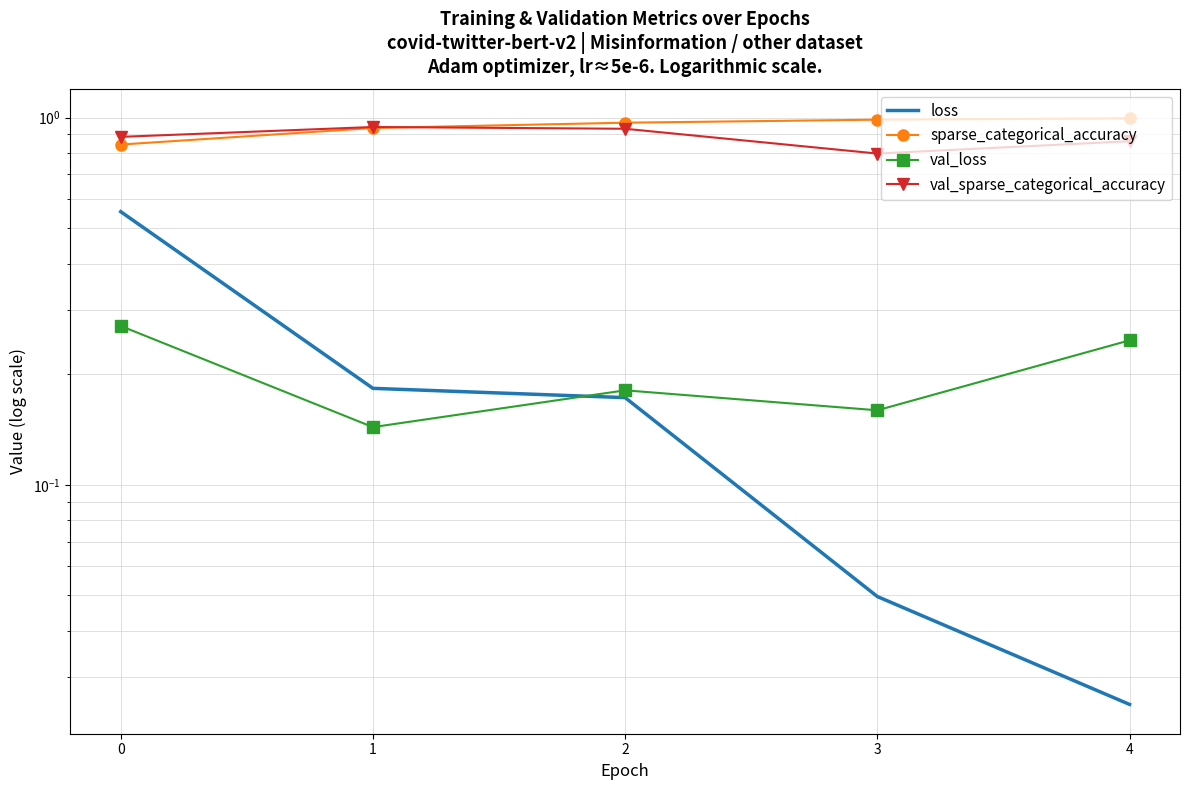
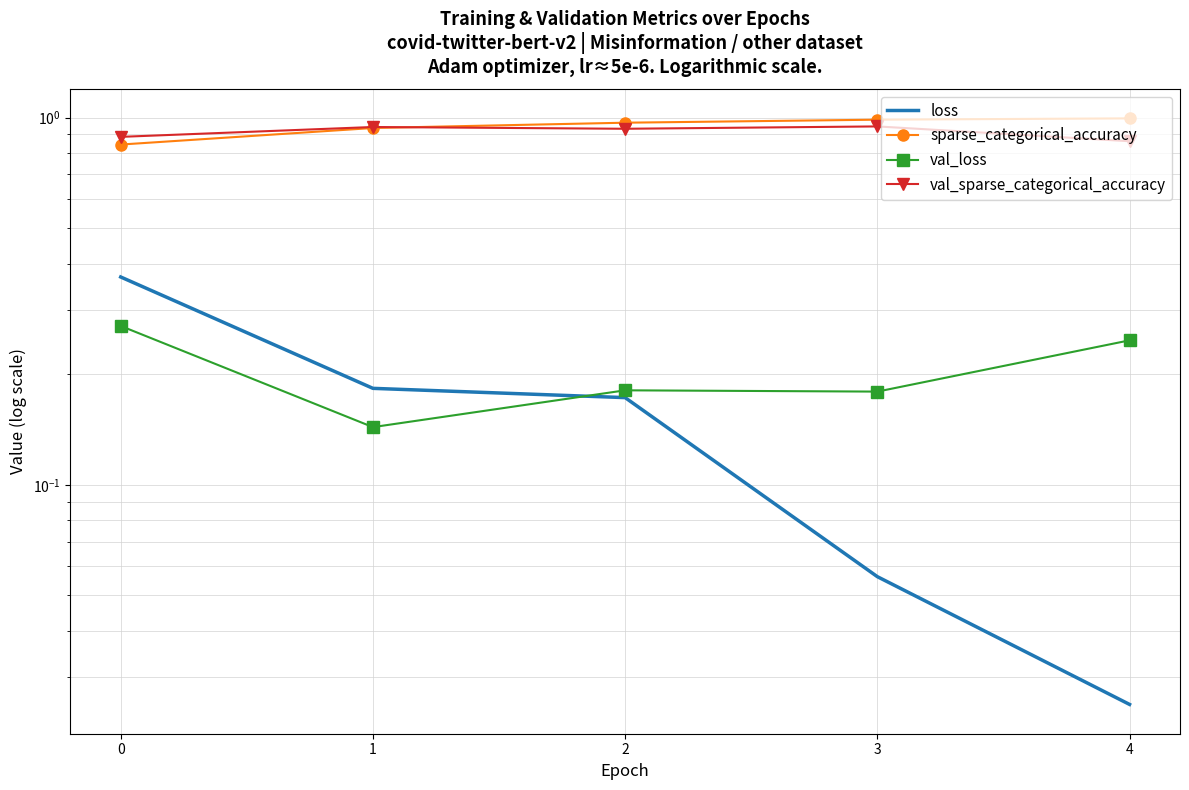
loss, 0: 0.55 -> 0.37
loss, 3: 0.050 -> 0.056
val_loss, 3: 0.16 -> 0.18
val_sparse_categorical_accuracy, 3: 0.80 -> 0.95
